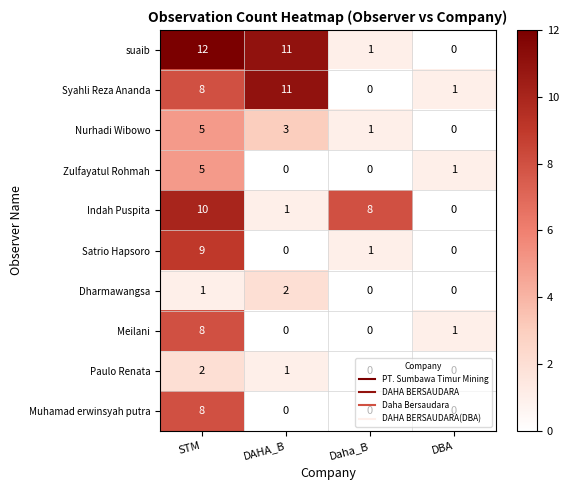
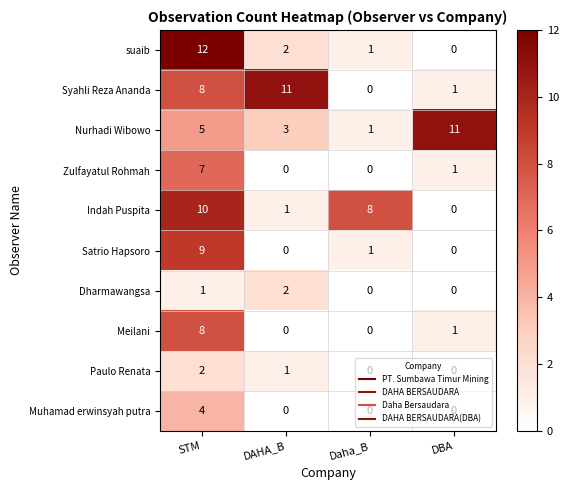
suaib, DAHA_B: 11 -> 2
Nurhadi Wibowo, DBA: 0 -> 11
Zulfayatul Rohmah, STM: 5 -> 7
Muhamad erwinsyah putra, STM: 8 -> 4
